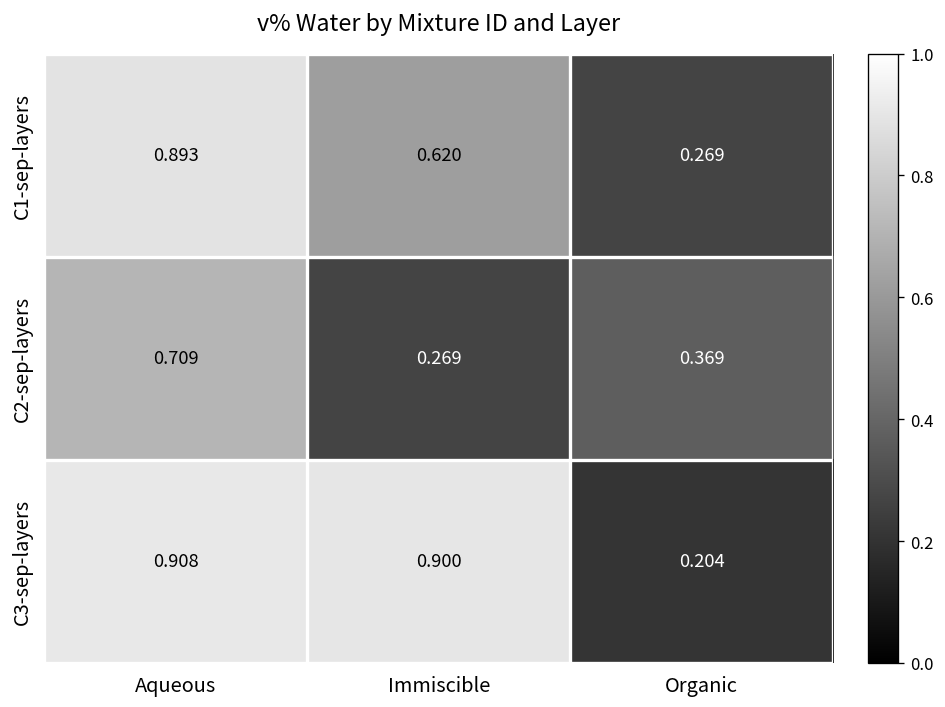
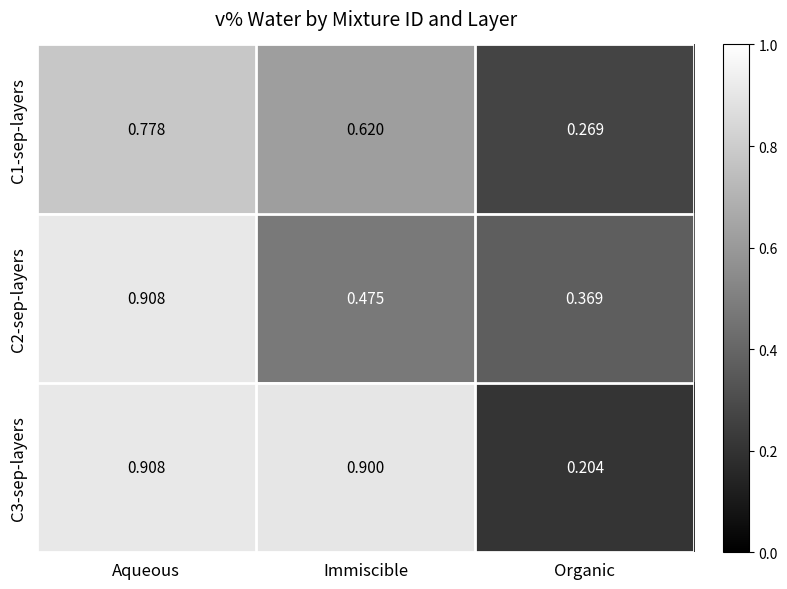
C1-sep-layers, Aqueous: 0.893 -> 0.778
C2-sep-layers, Aqueous: 0.709 -> 0.908
C2-sep-layers, Immiscible: 0.269 -> 0.475
